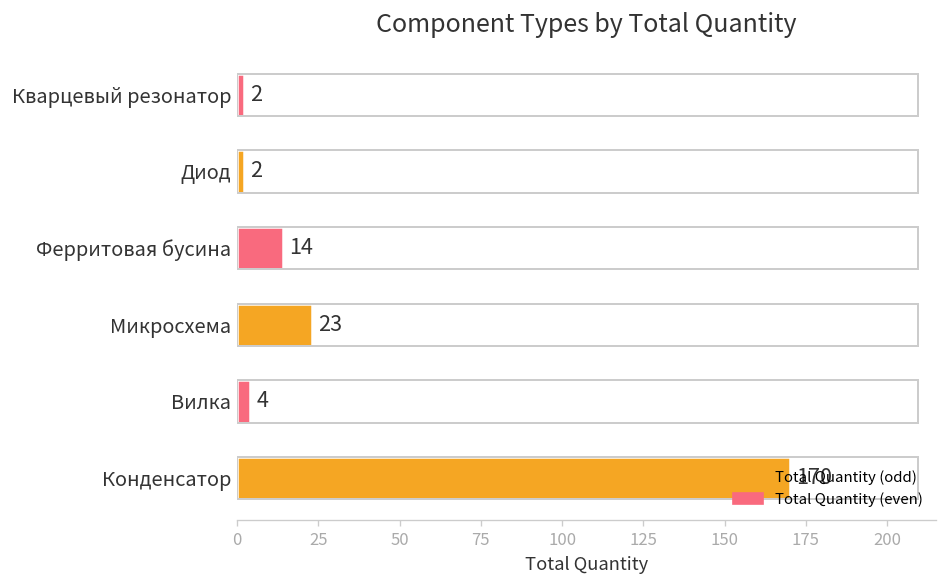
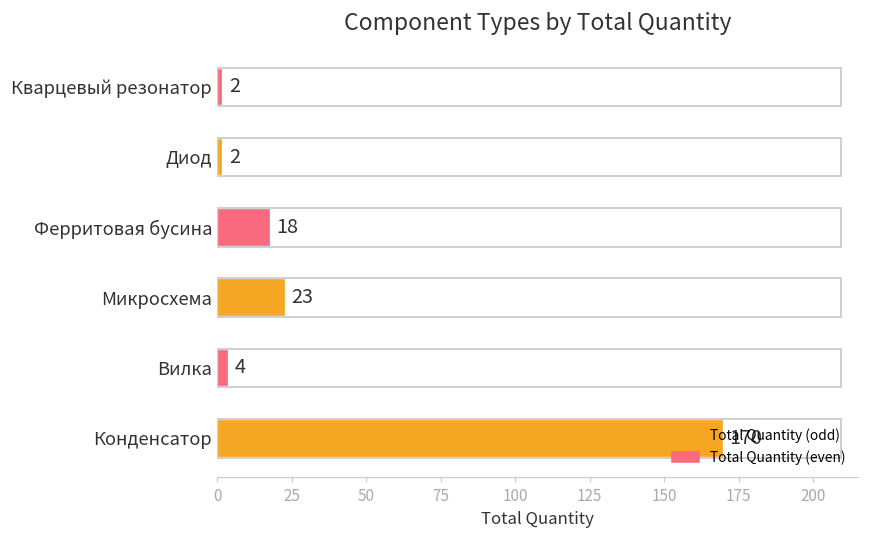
Ферритовая бусина: 14 -> 18
